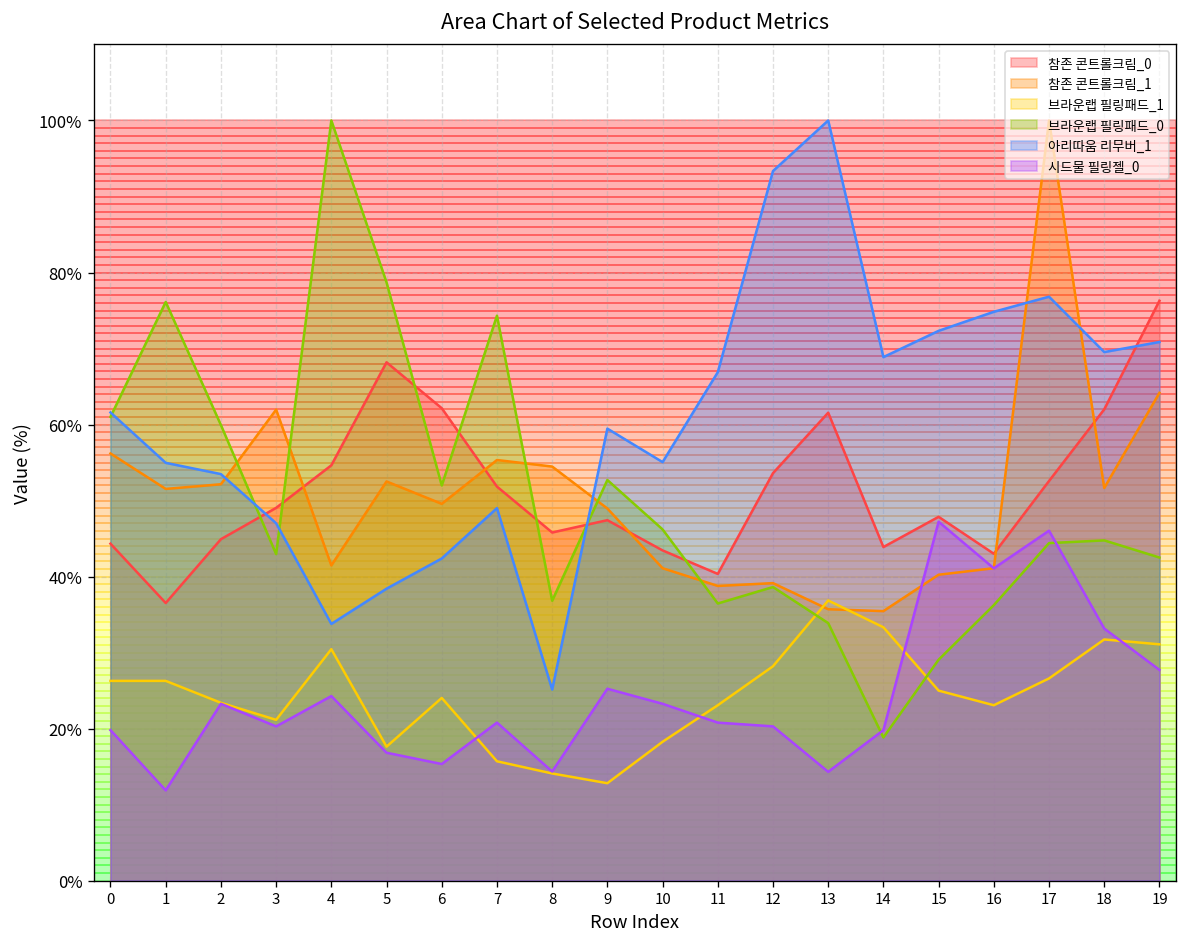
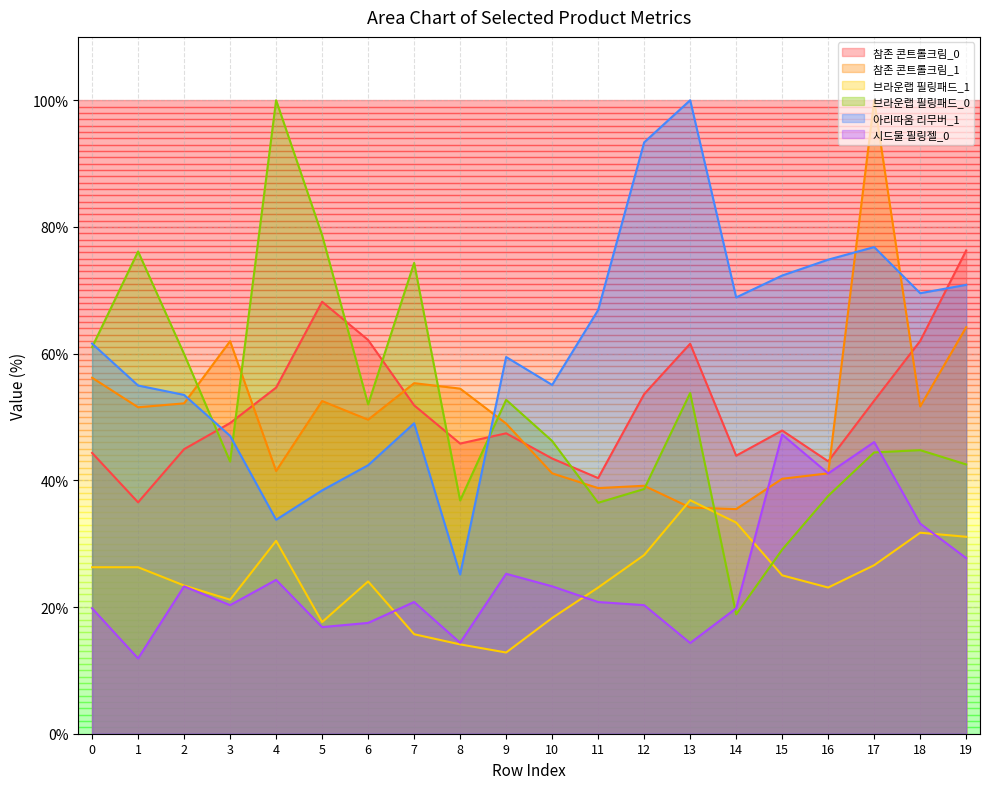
시드물 필링젤_0, 6: 15% -> 17%
브라운랩 필링패드_0, 13: 34% -> 54%
브라운랩 필링패드_0, 16: 36% -> 38%
